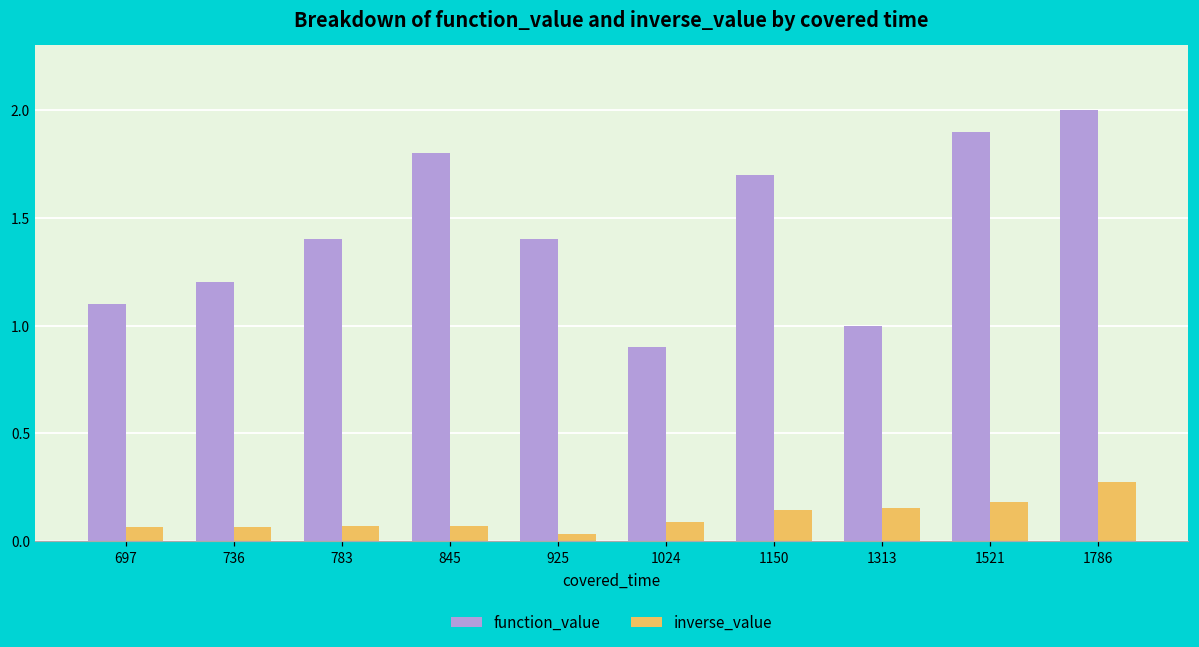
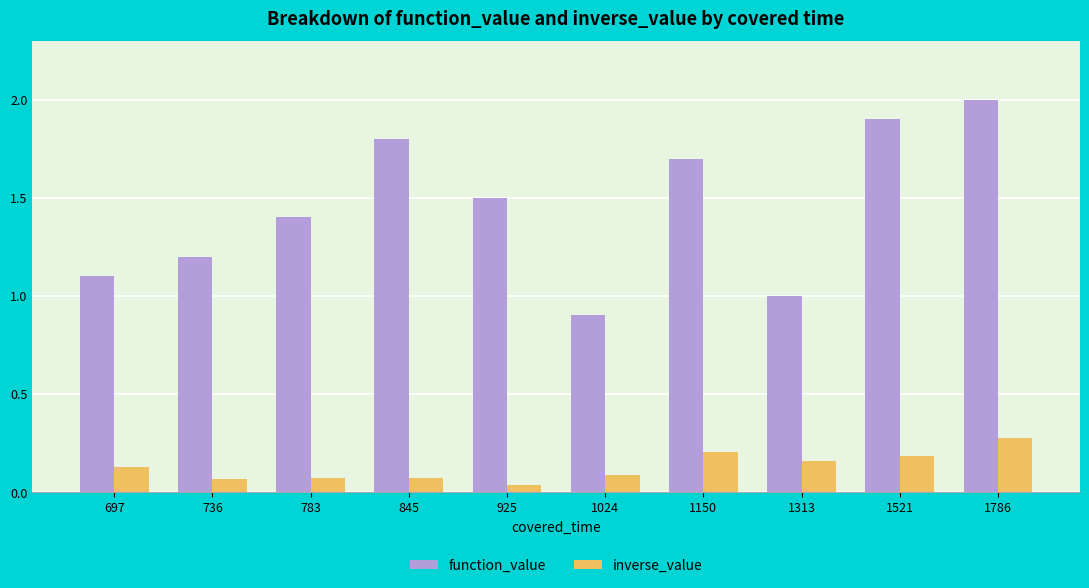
inverse_value, 697: 0.07 -> 0.13
function_value, 925: 1.4 -> 1.5
inverse_value, 1150: 0.15 -> 0.20
